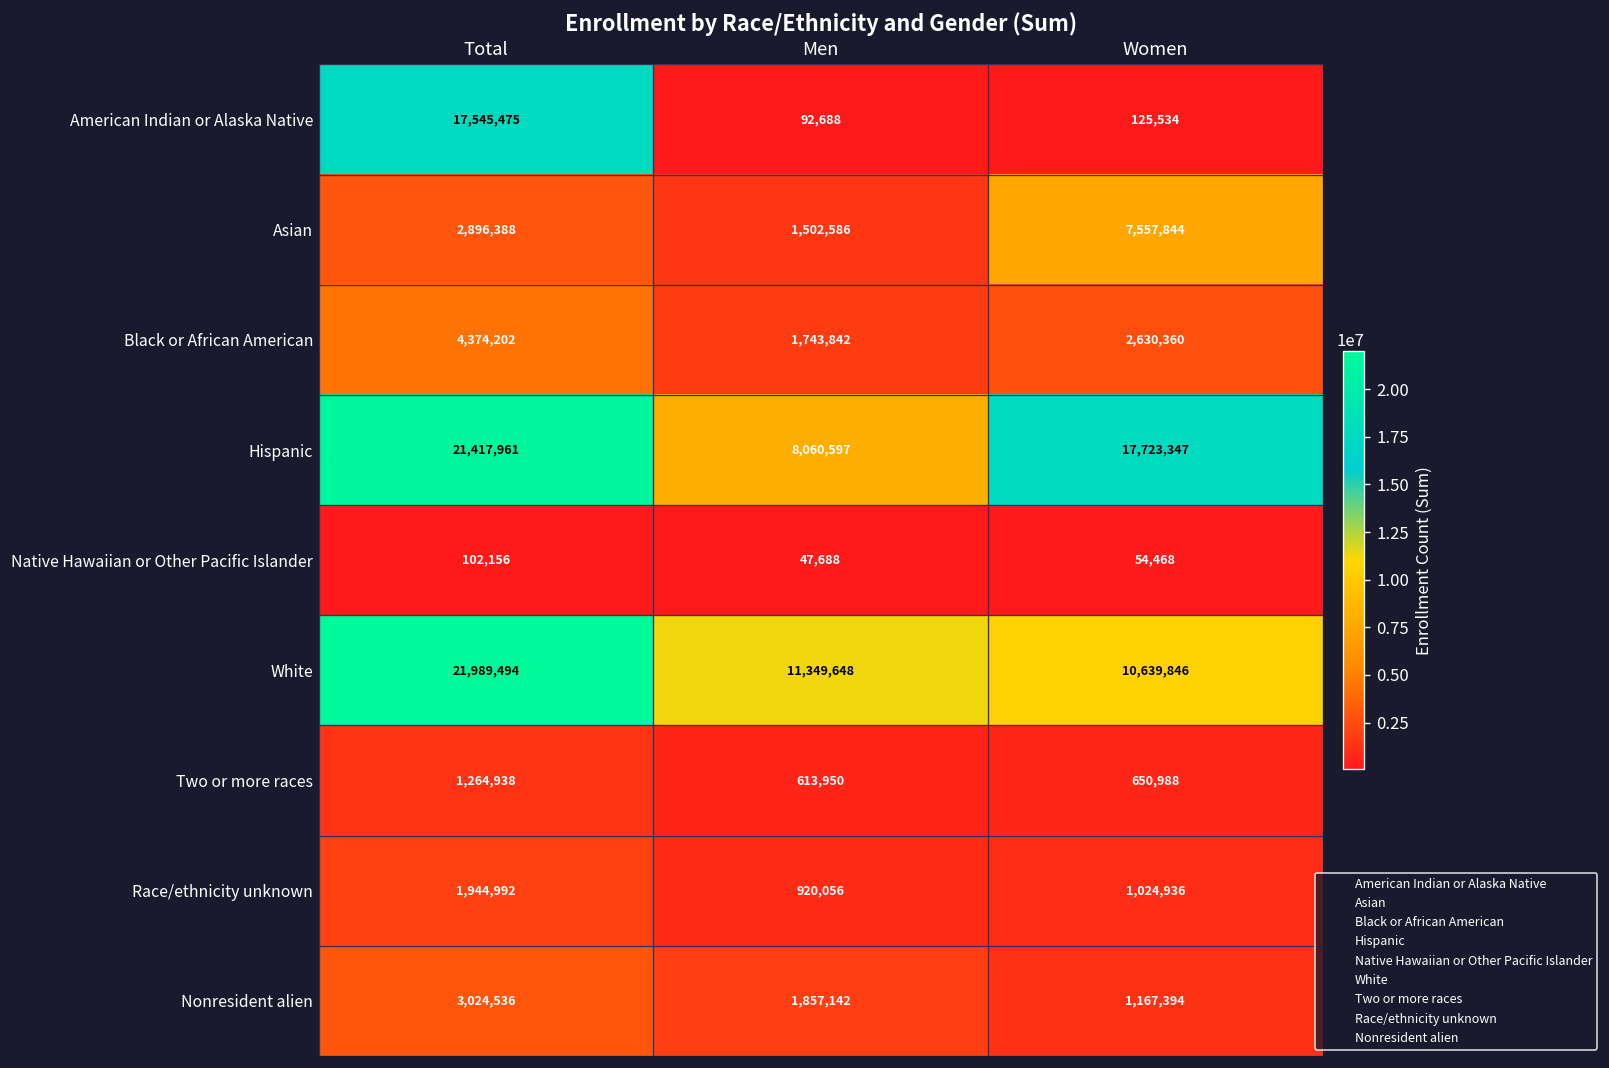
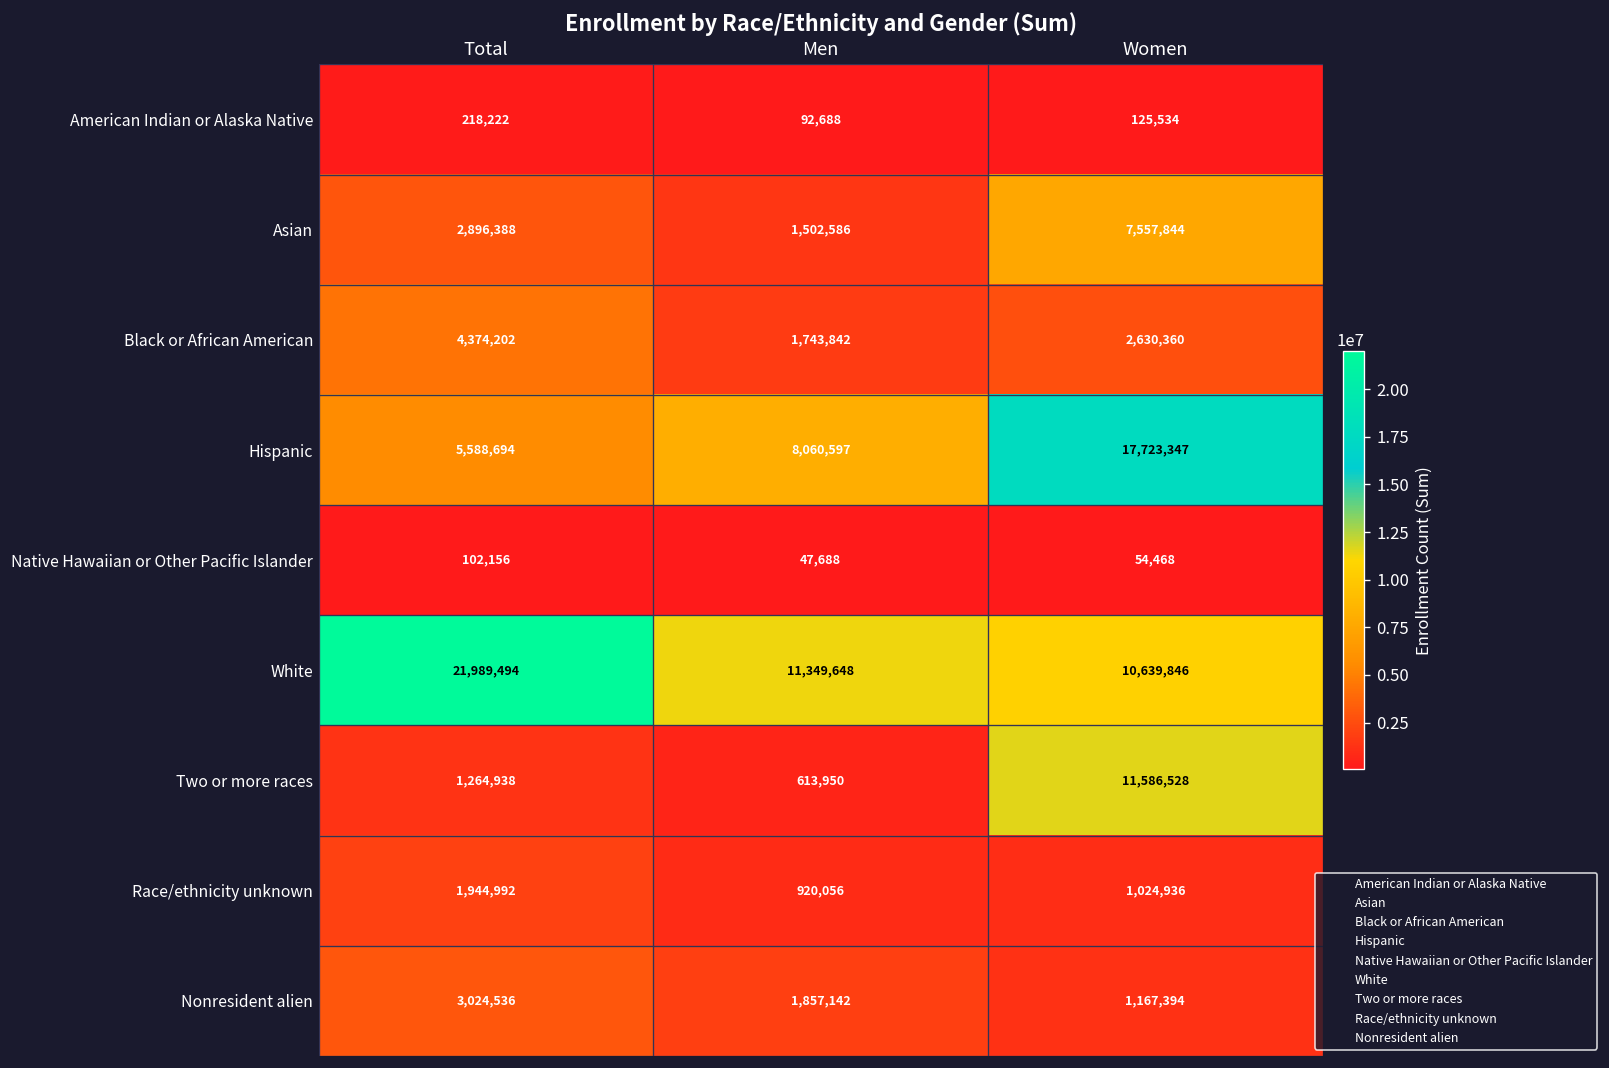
American Indian or Alaska Native, Total: 17,545,475 -> 218,222
Hispanic, Total: 21,417,961 -> 5,588,694
Two or more races, Women: 650,988 -> 11,586,528
